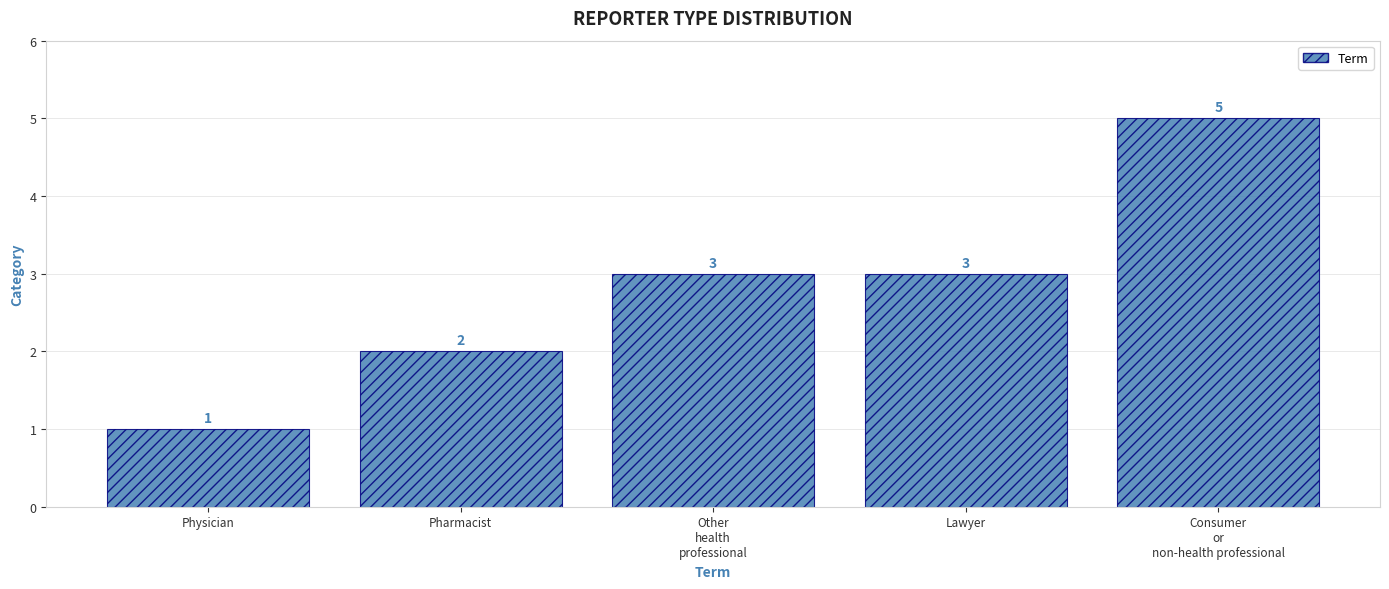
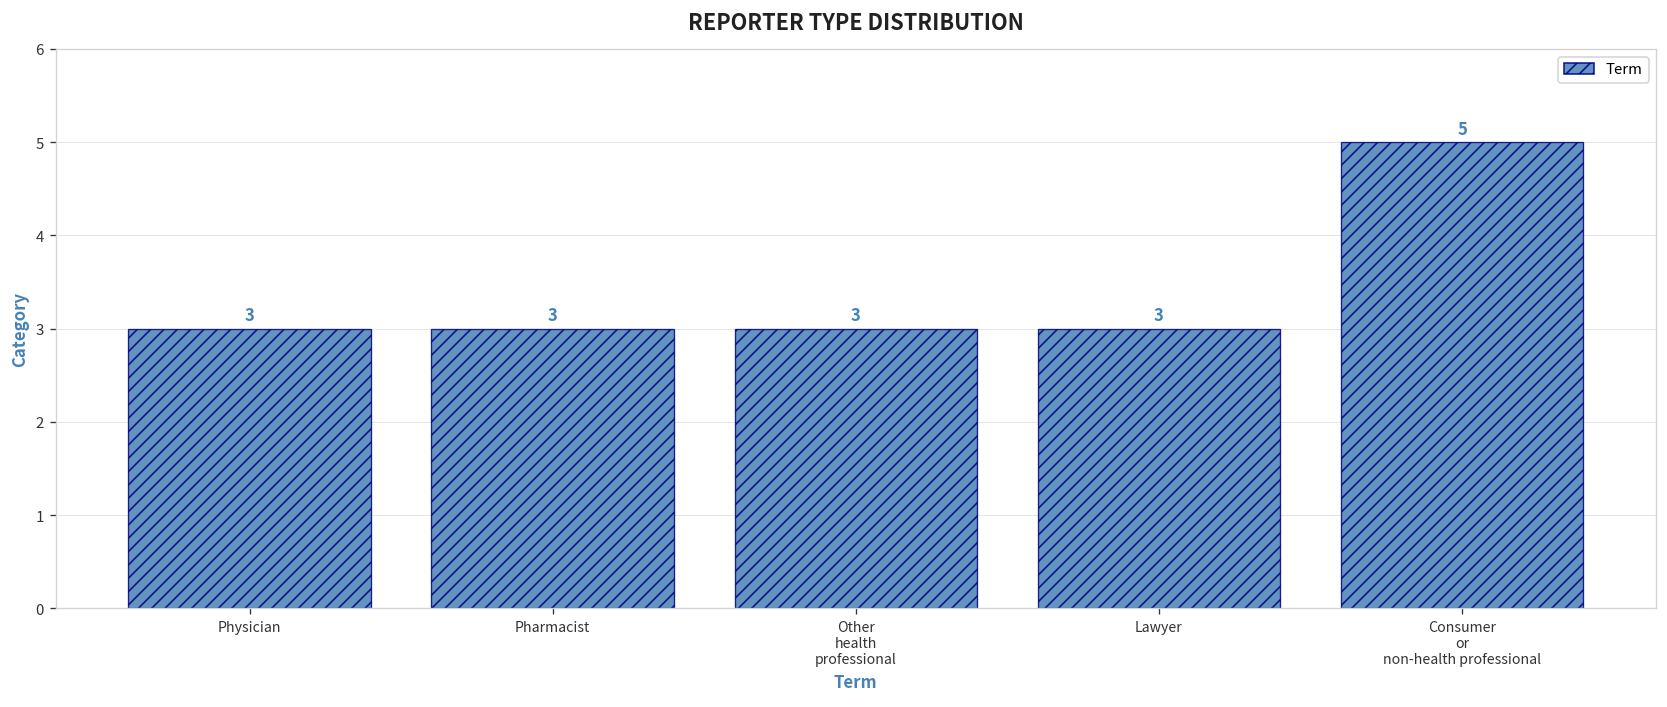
Physician: 1 -> 3
Pharmacist: 2 -> 3
